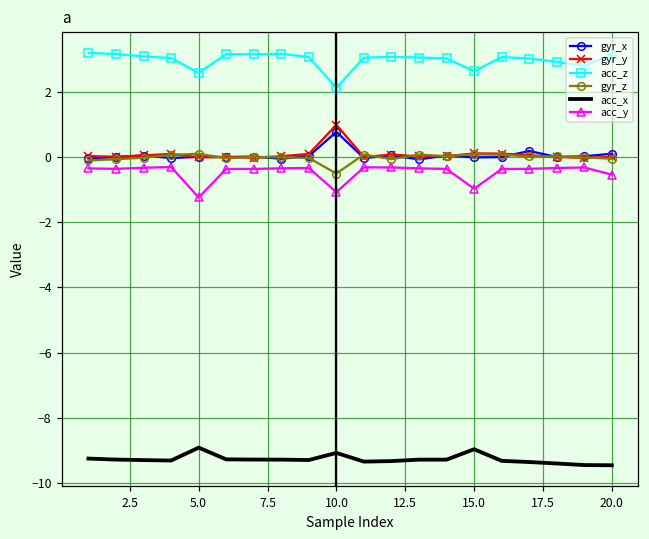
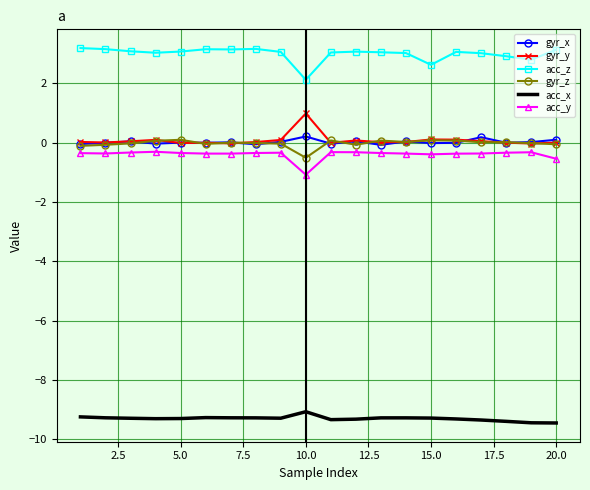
acc_z, 5.0: 2.6 -> 3.1
acc_x, 5.0: -8.9 -> -9.3
acc_y, 5.0: -1.2 -> -0.4
gyr_x, 10.0: 0.8 -> 0.2
acc_x, 15.0: -9.0 -> -9.3
acc_y, 15.0: -1.0 -> -0.4
